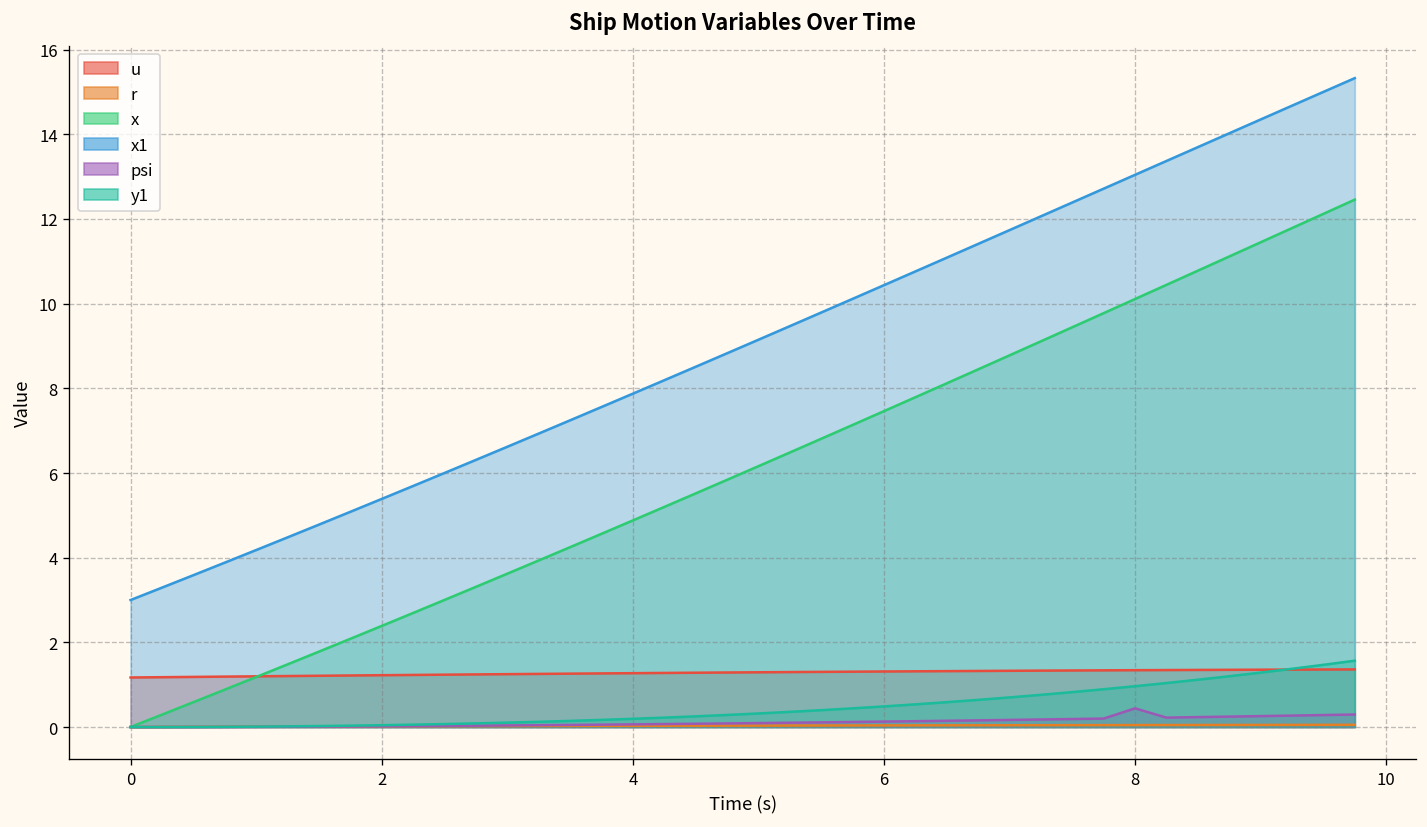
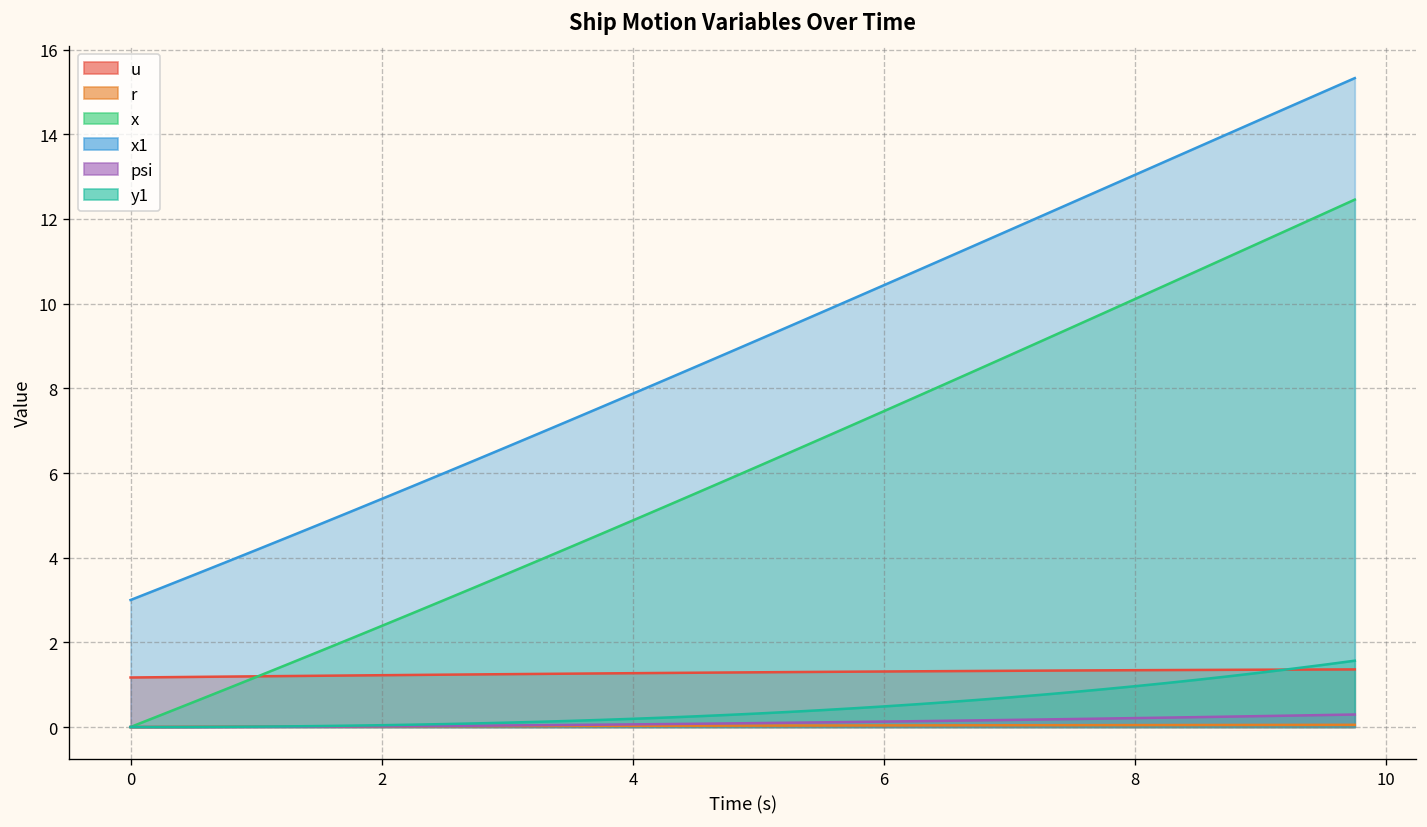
psi, 8: 0.4 -> 0.2
